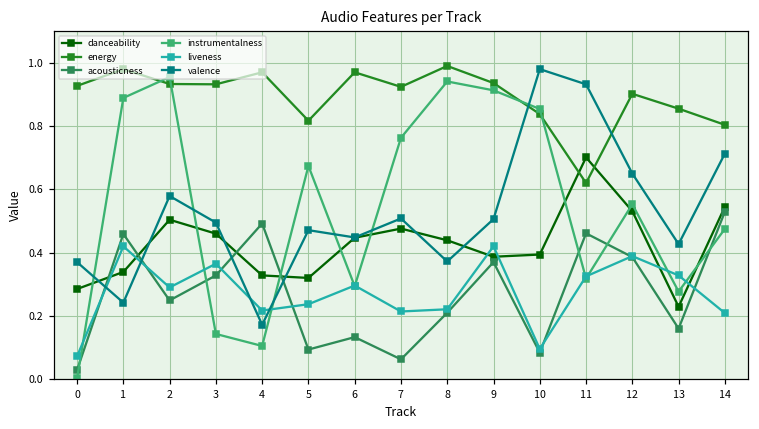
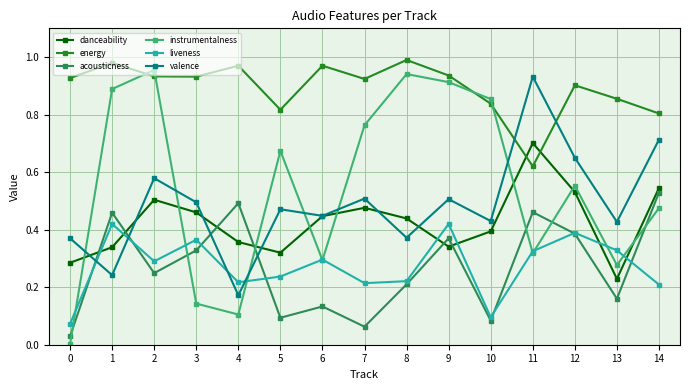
danceability, 4: 0.33 -> 0.36
danceability, 9: 0.39 -> 0.34
valence, 10: 0.98 -> 0.43
